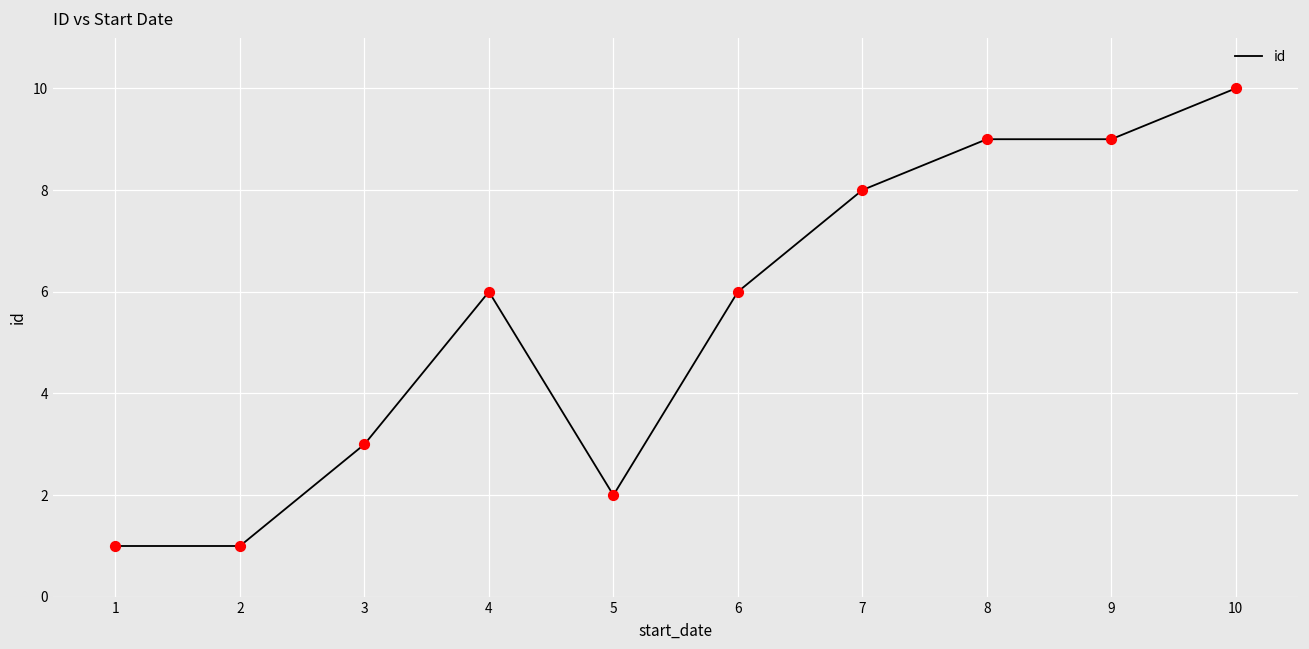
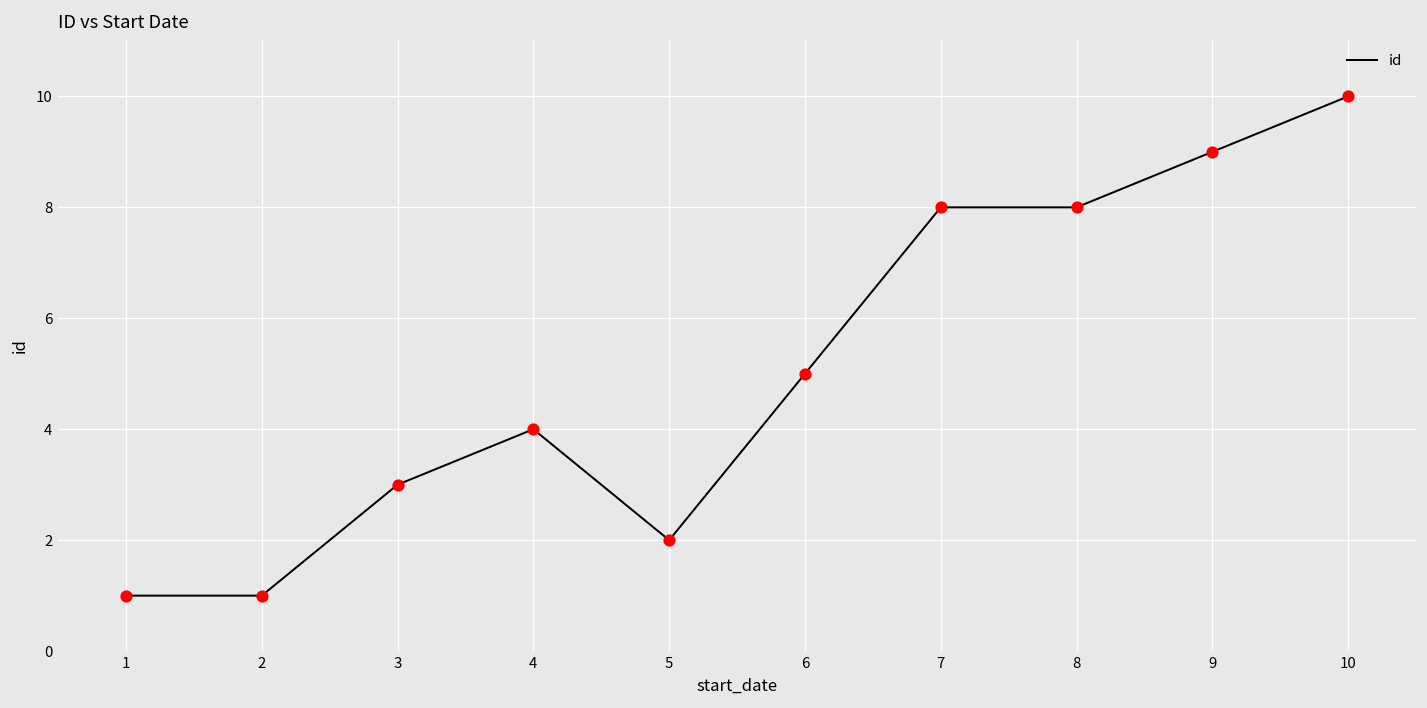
4: 6 -> 4
6: 6 -> 5
8: 9 -> 8
